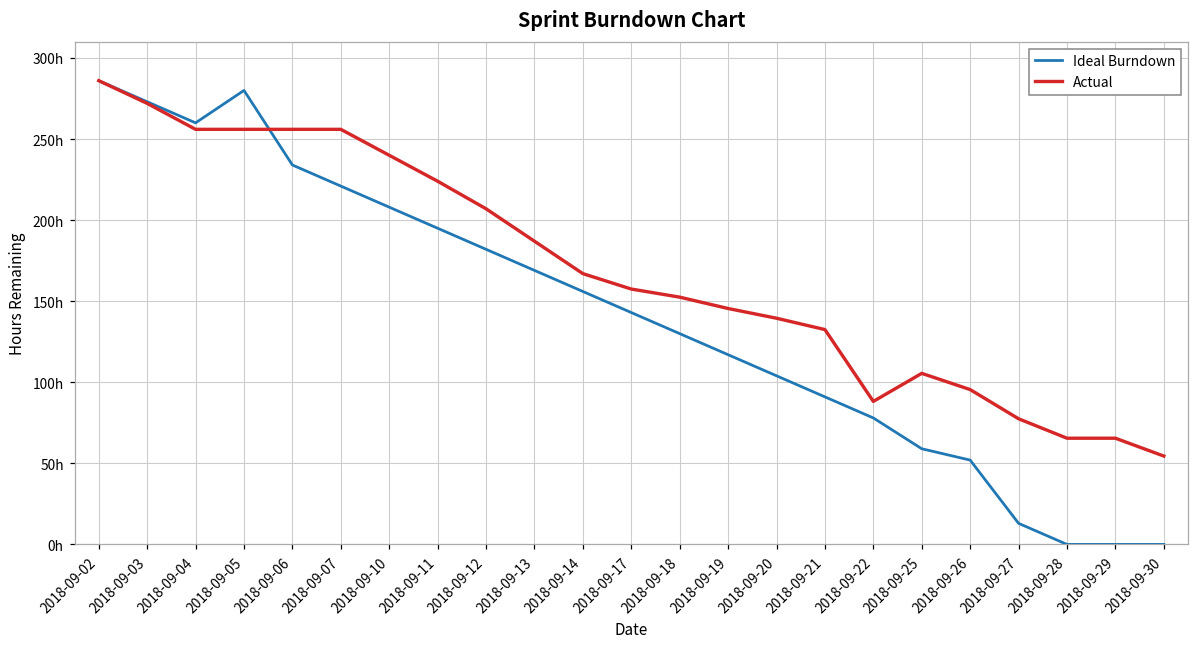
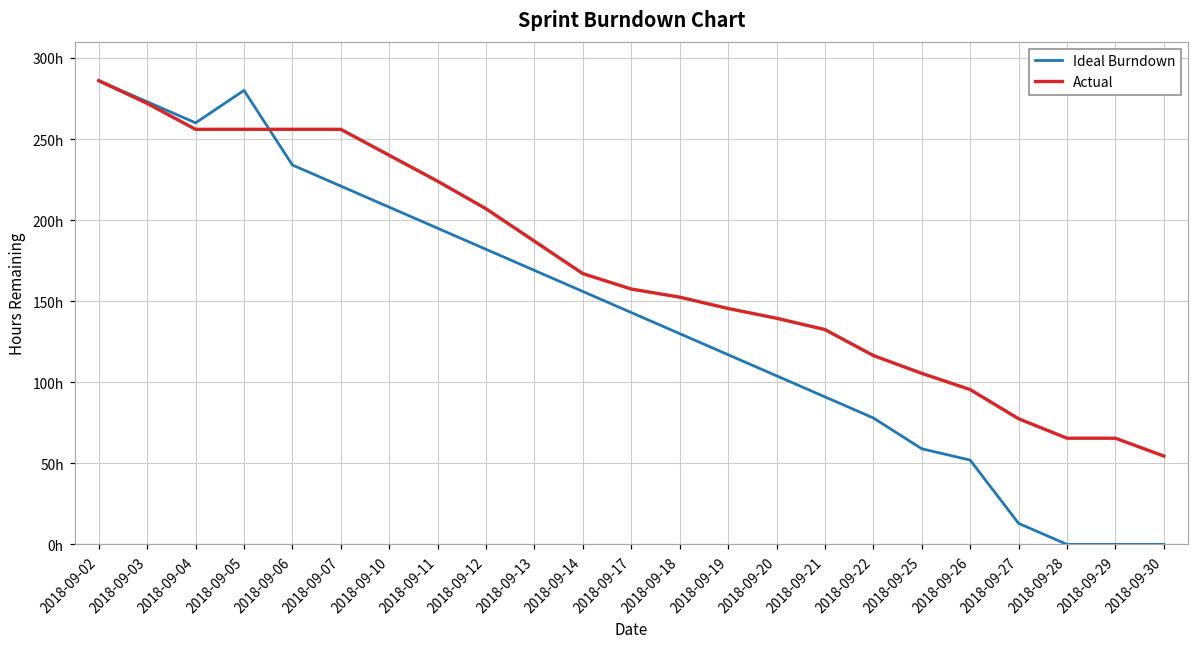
Actual, 2018-09-22: 88h -> 117h
